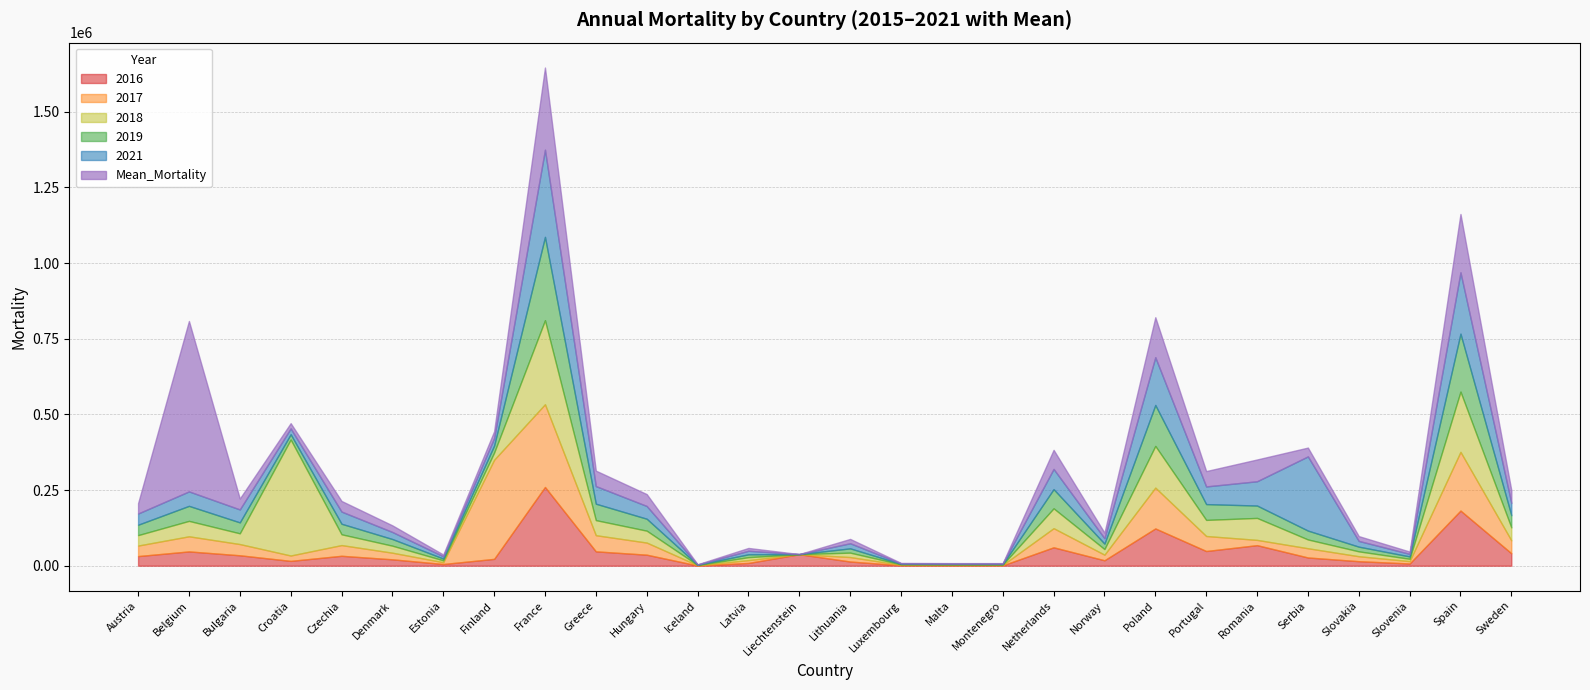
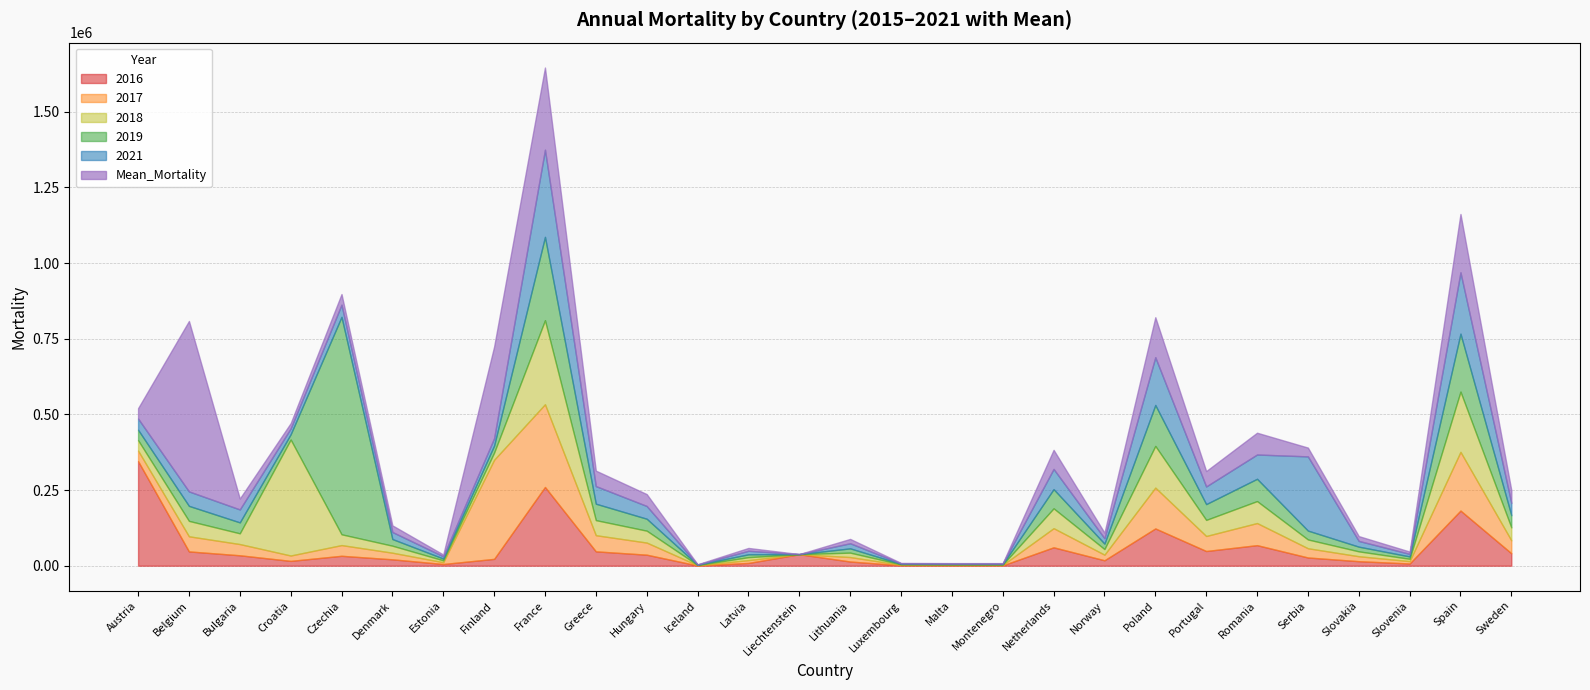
2016, Austria: 30000 -> 350000
2019, Czechia: 30000 -> 720000
Mean_Mortality, Finland: 20000 -> 300000
2017, Romania: 20000 -> 70000
2019, Romania: 40000 -> 70000
